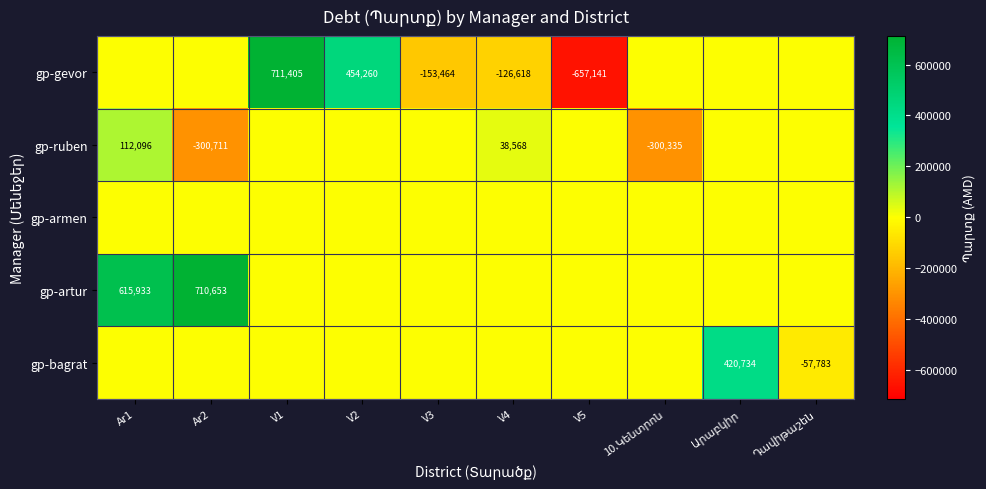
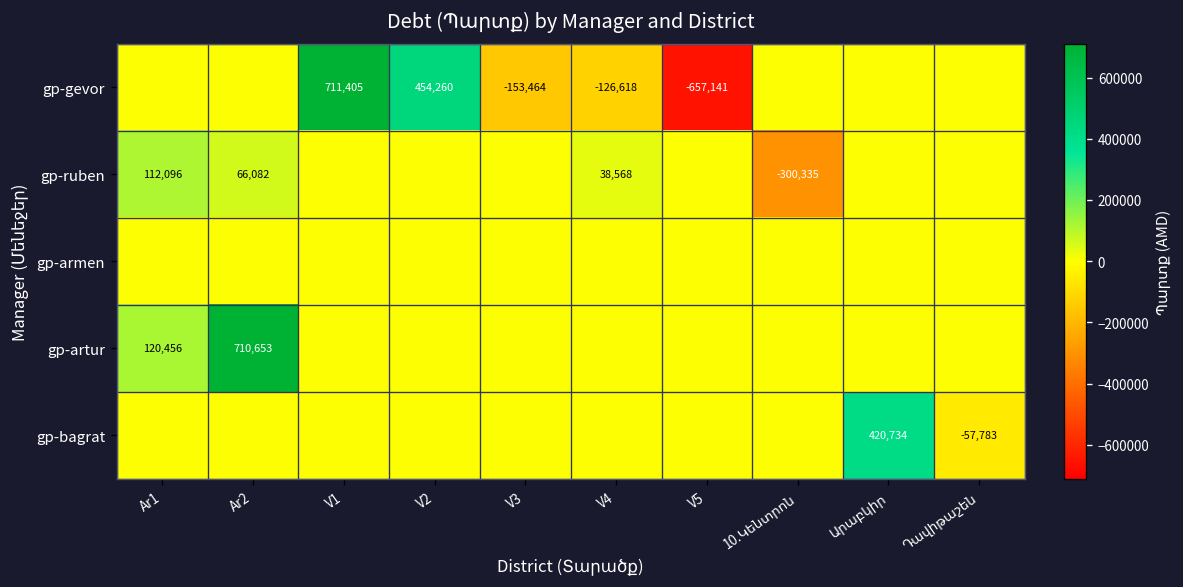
gp-ruben, Ar2: -300,711 -> 66,082
gp-artur, Ar1: 615,933 -> 120,456
